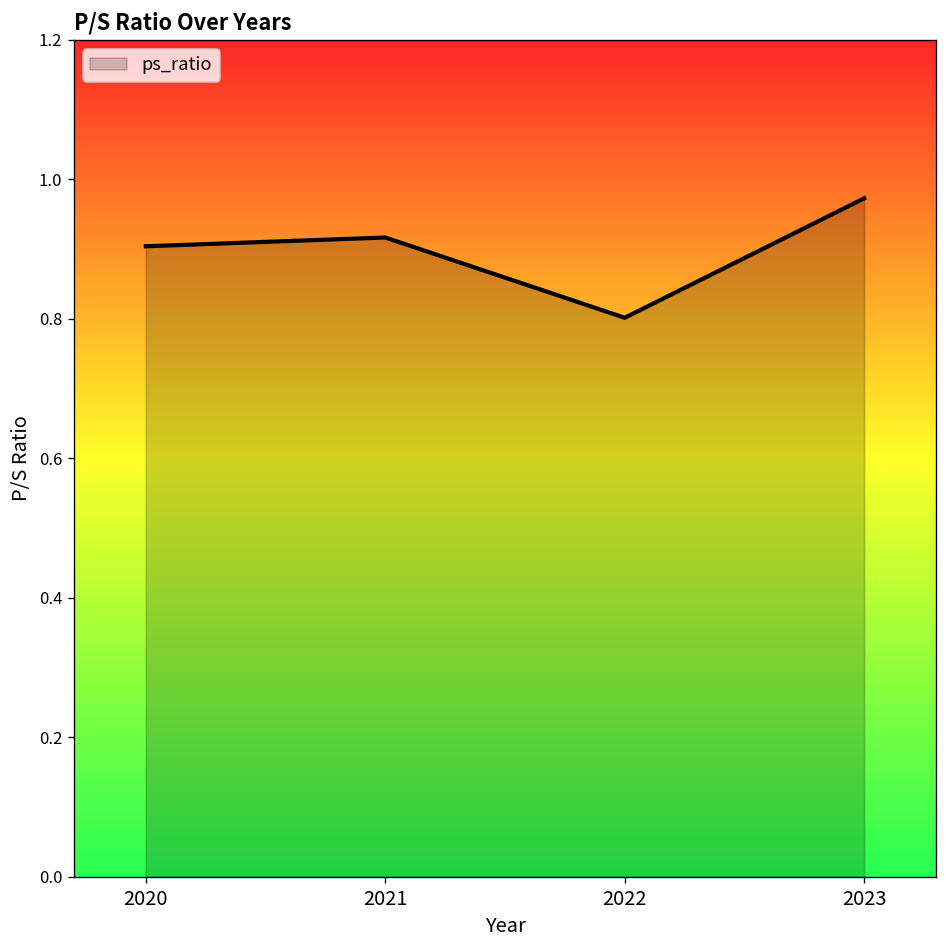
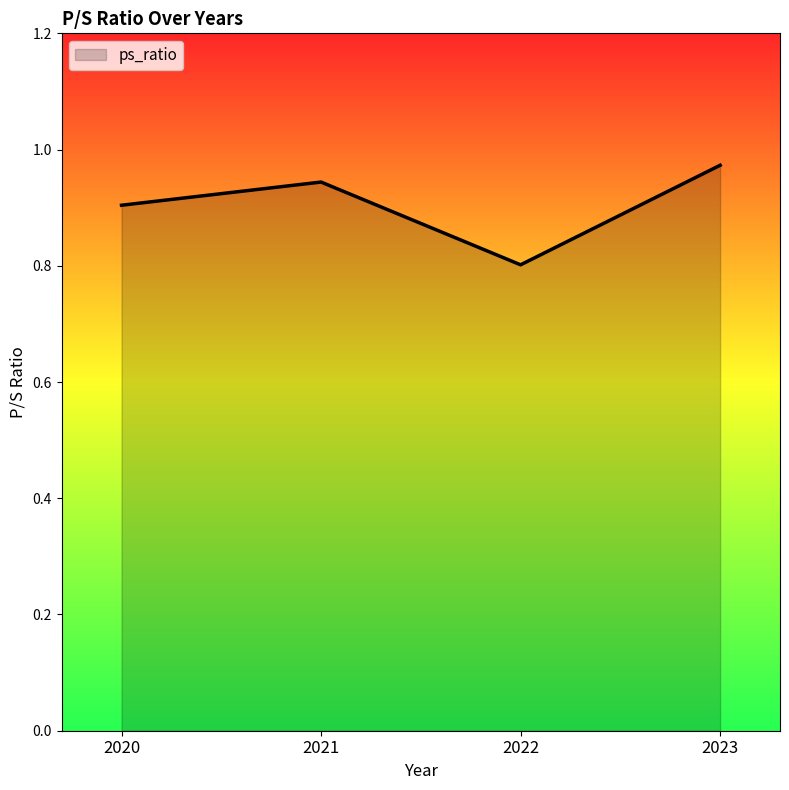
2021: 0.92 -> 0.94
